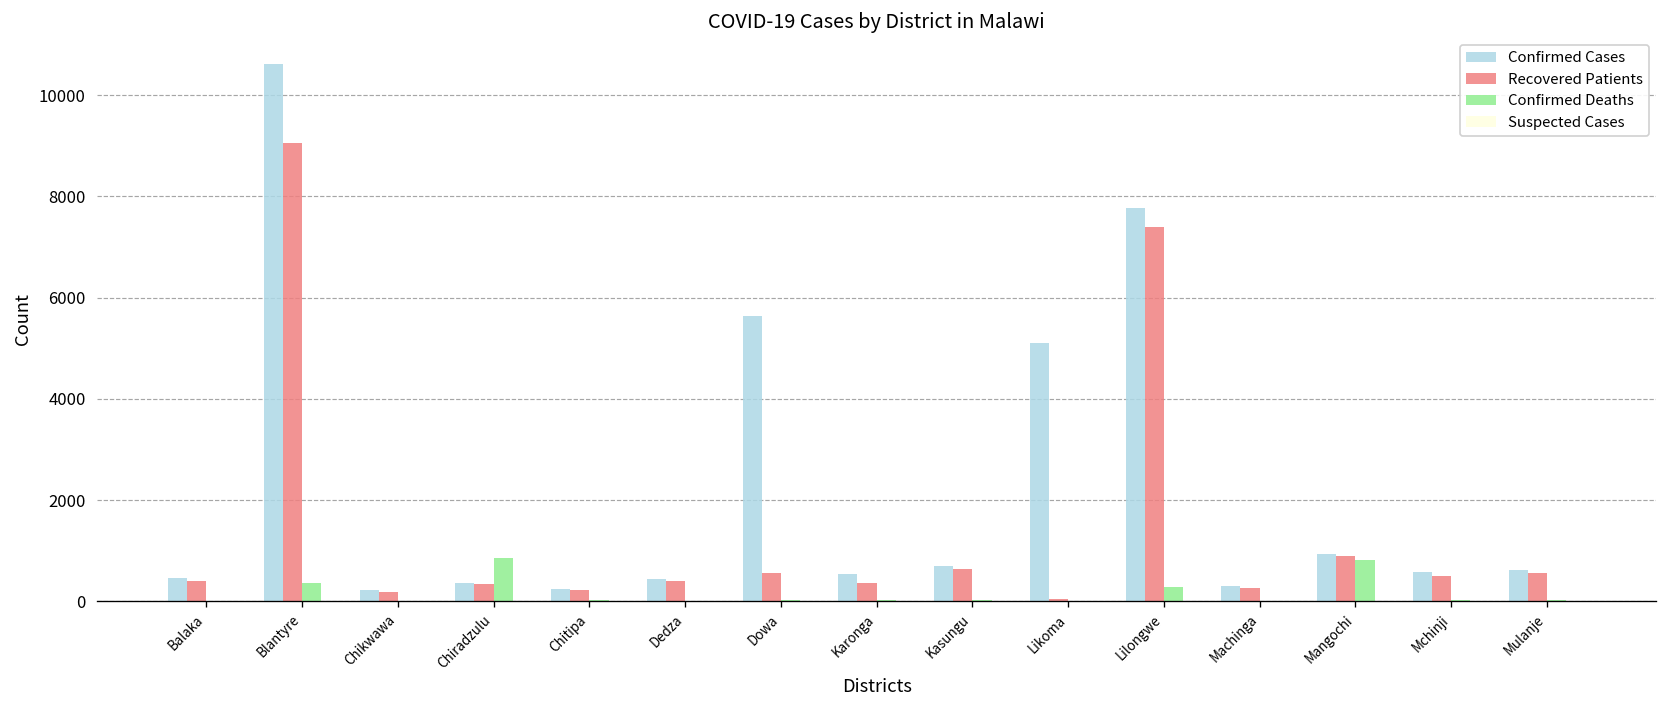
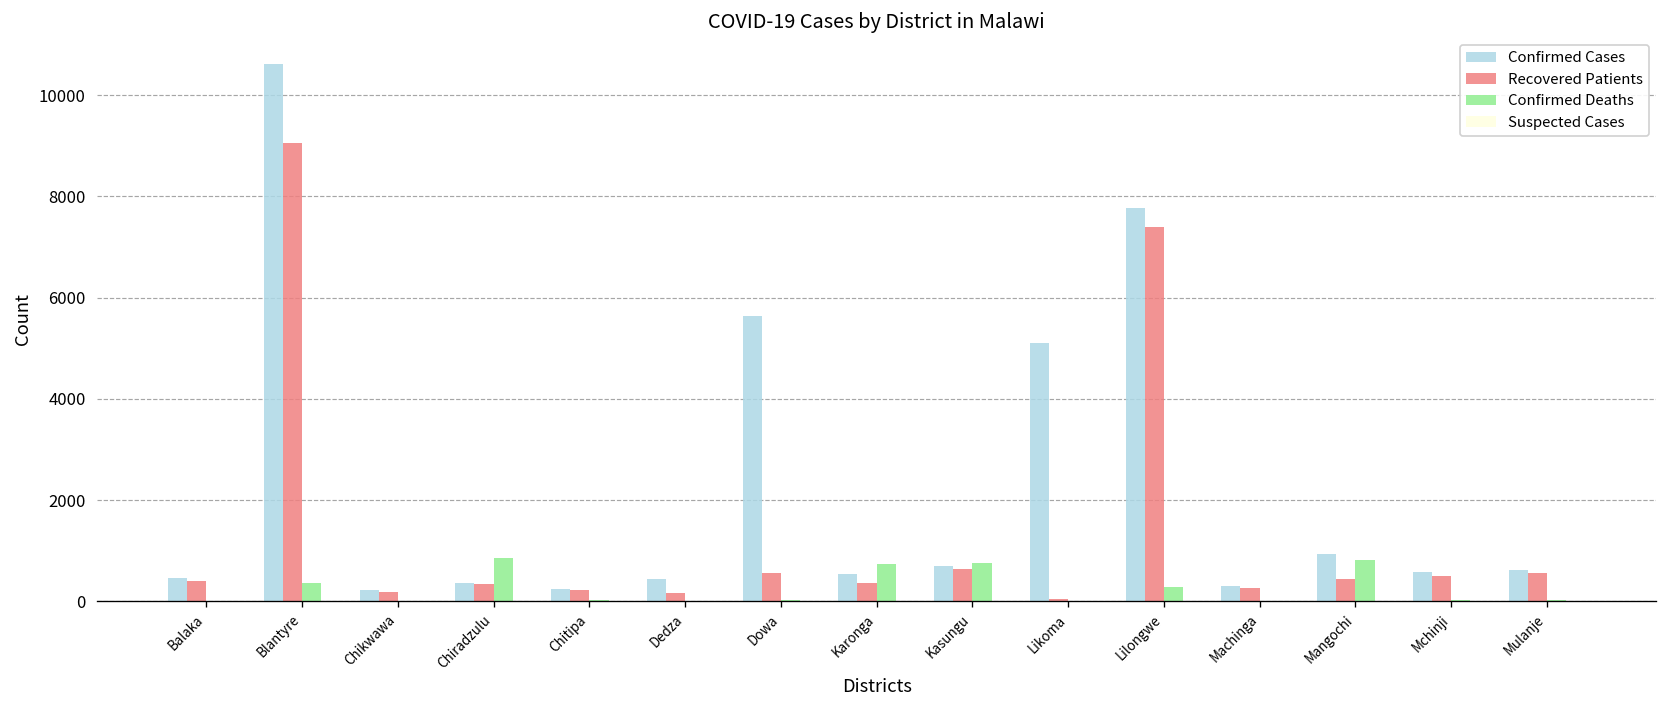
Recovered Patients, Dedza: 400 -> 200
Confirmed Deaths, Karonga: 0 -> 700
Confirmed Deaths, Kasungu: 0 -> 800
Recovered Patients, Mangochi: 900 -> 400
